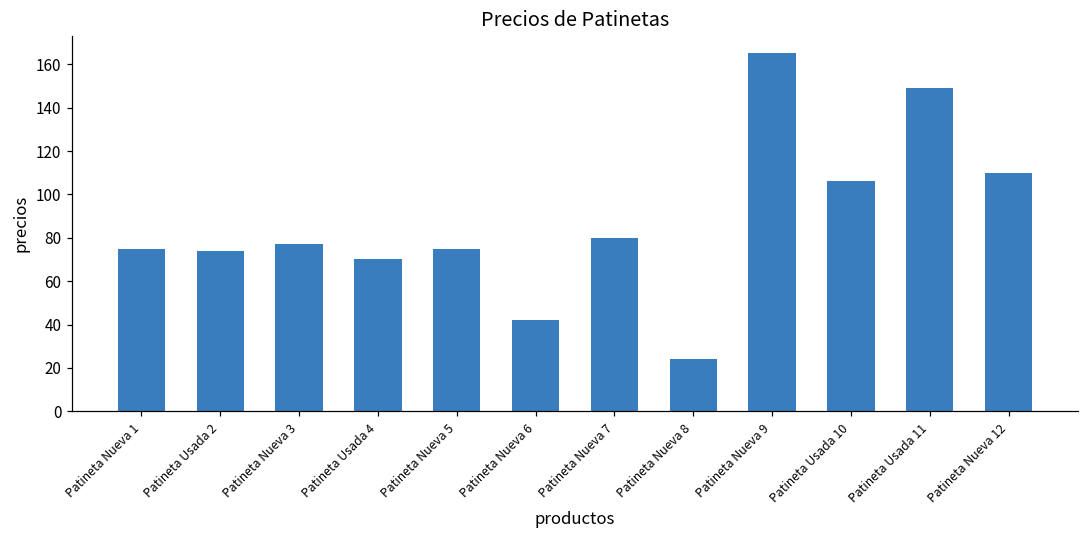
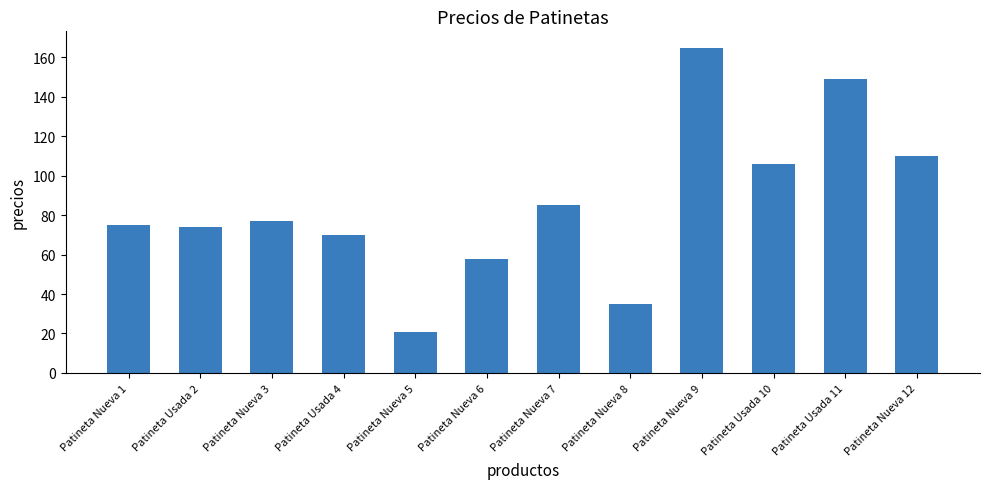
Patineta Nueva 5: 75 -> 21
Patineta Nueva 6: 42 -> 58
Patineta Nueva 7: 80 -> 85
Patineta Nueva 8: 24 -> 35
